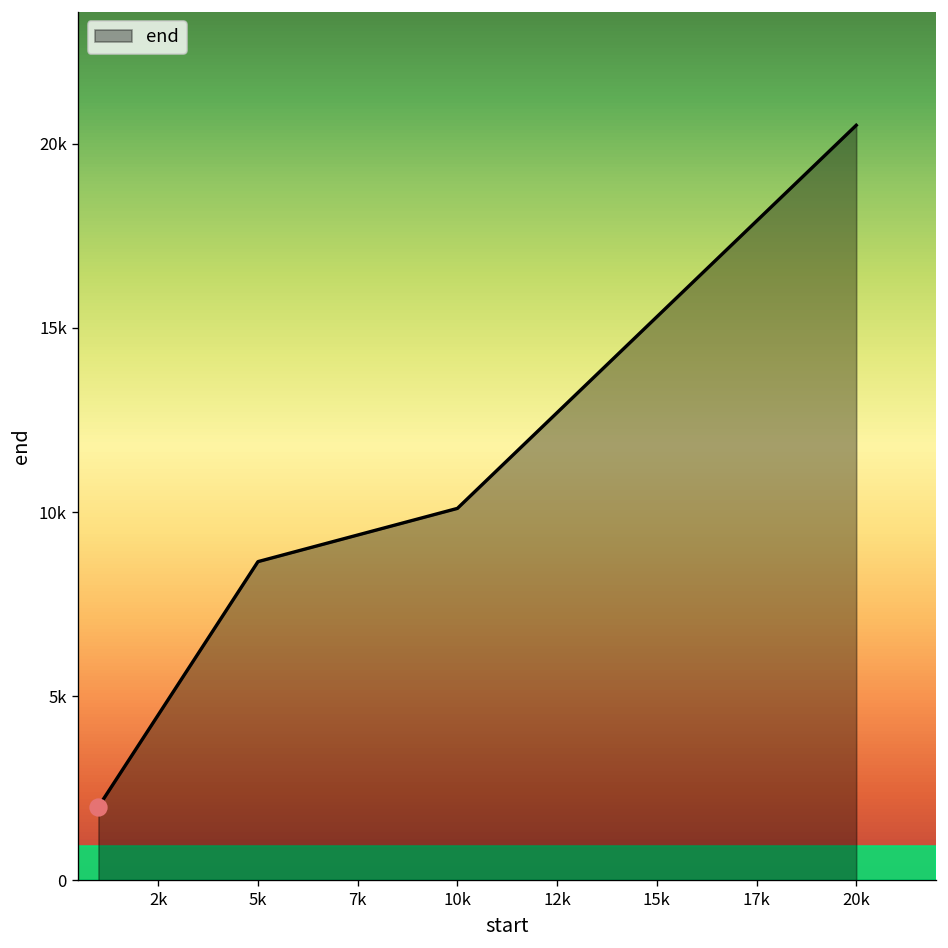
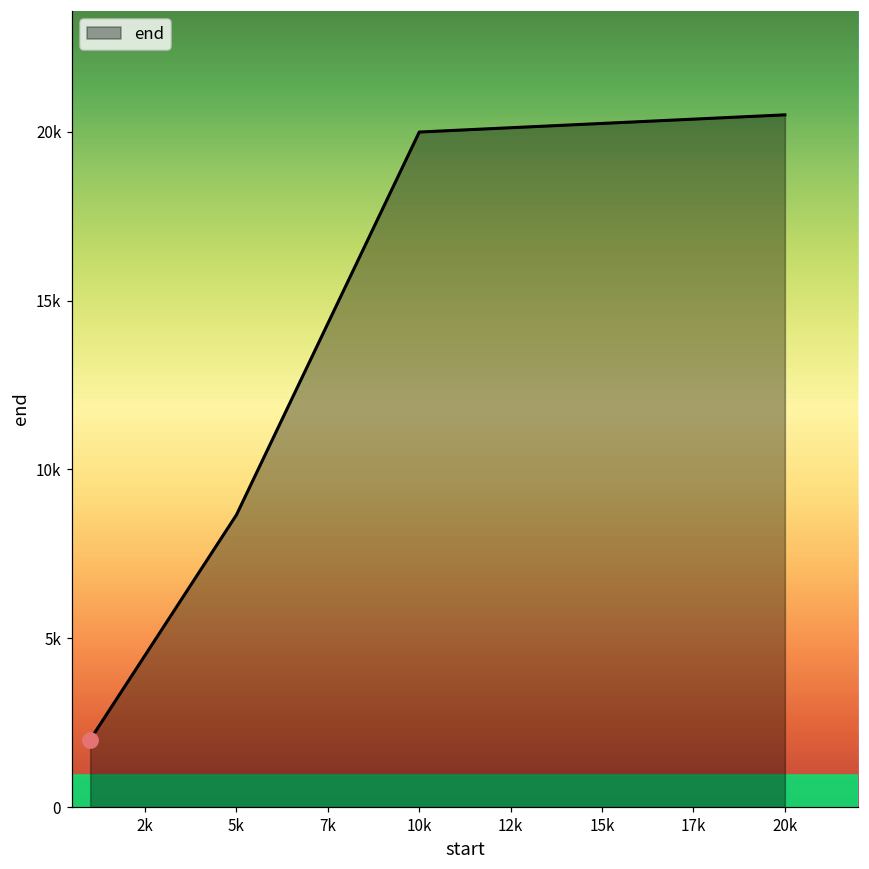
end, 10k: 10100 -> 20000
